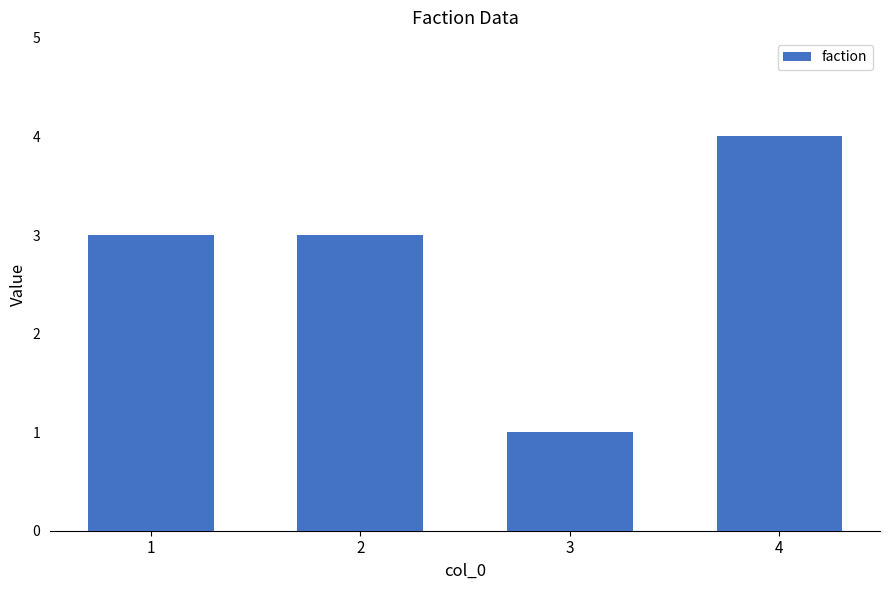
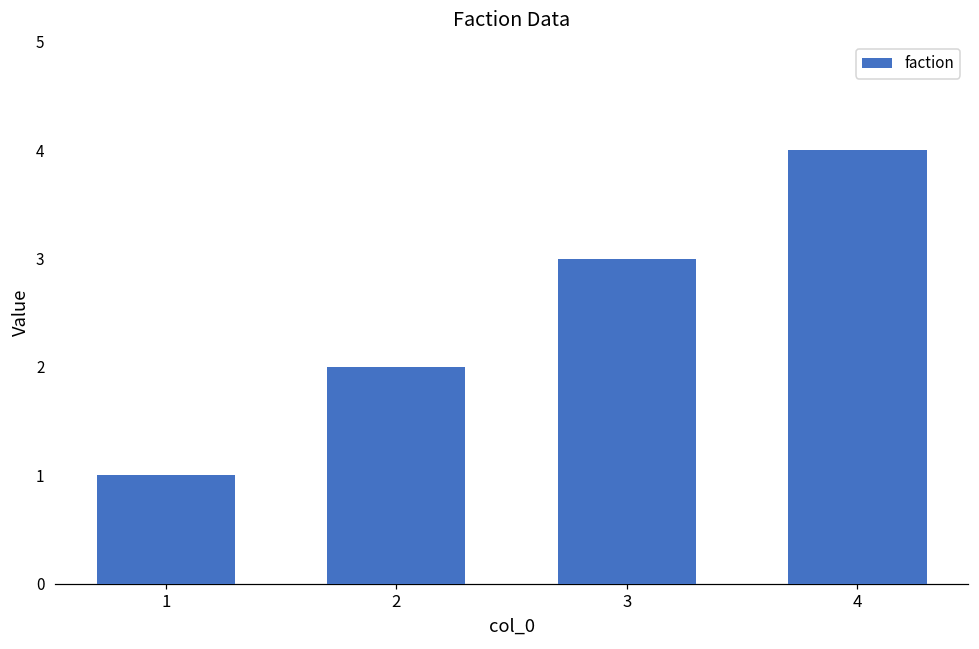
1: 3 -> 1
2: 3 -> 2
3: 1 -> 3
